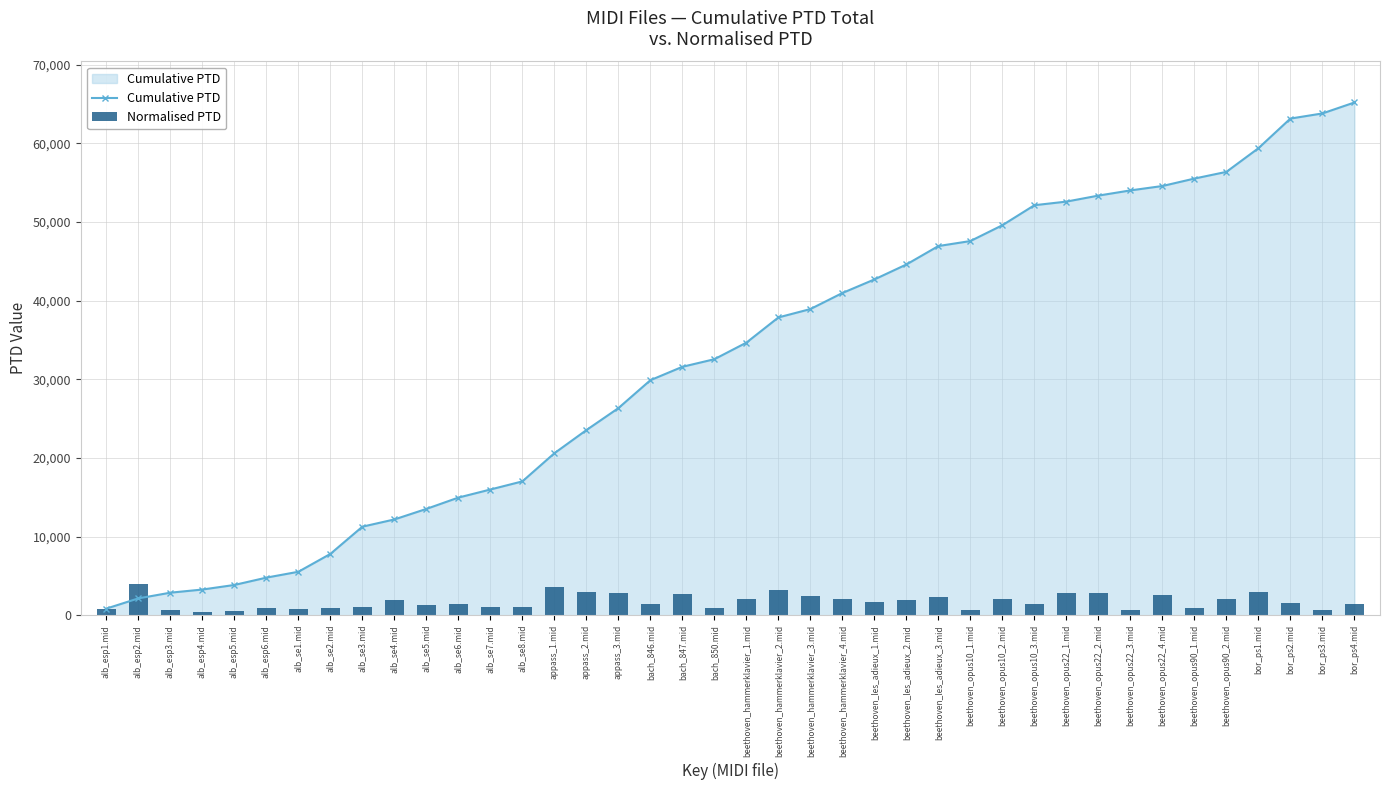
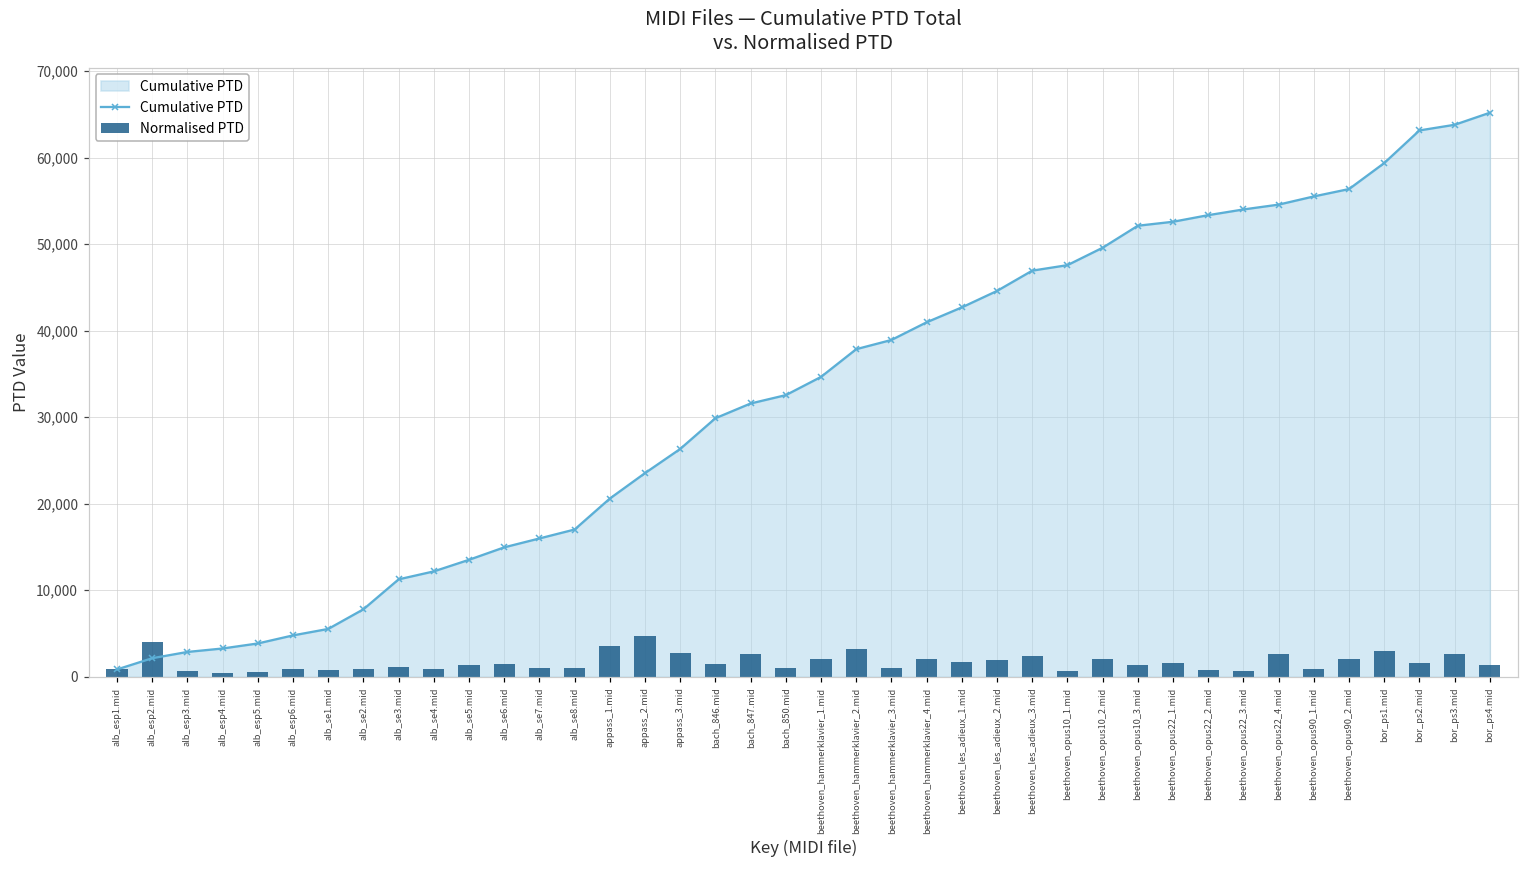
Normalised PTD, alb_se4.mid: 2,000 -> 1,000
Normalised PTD, appass_2.mid: 3,000 -> 5,000
Normalised PTD, beethoven_hammerklavier_3.mid: 3,000 -> 1,000
Normalised PTD, beethoven_opus22_1.mid: 3,000 -> 2,000
Normalised PTD, beethoven_opus22_2.mid: 3,000 -> 1,000
Normalised PTD, bor_ps3.mid: 1,000 -> 3,000
